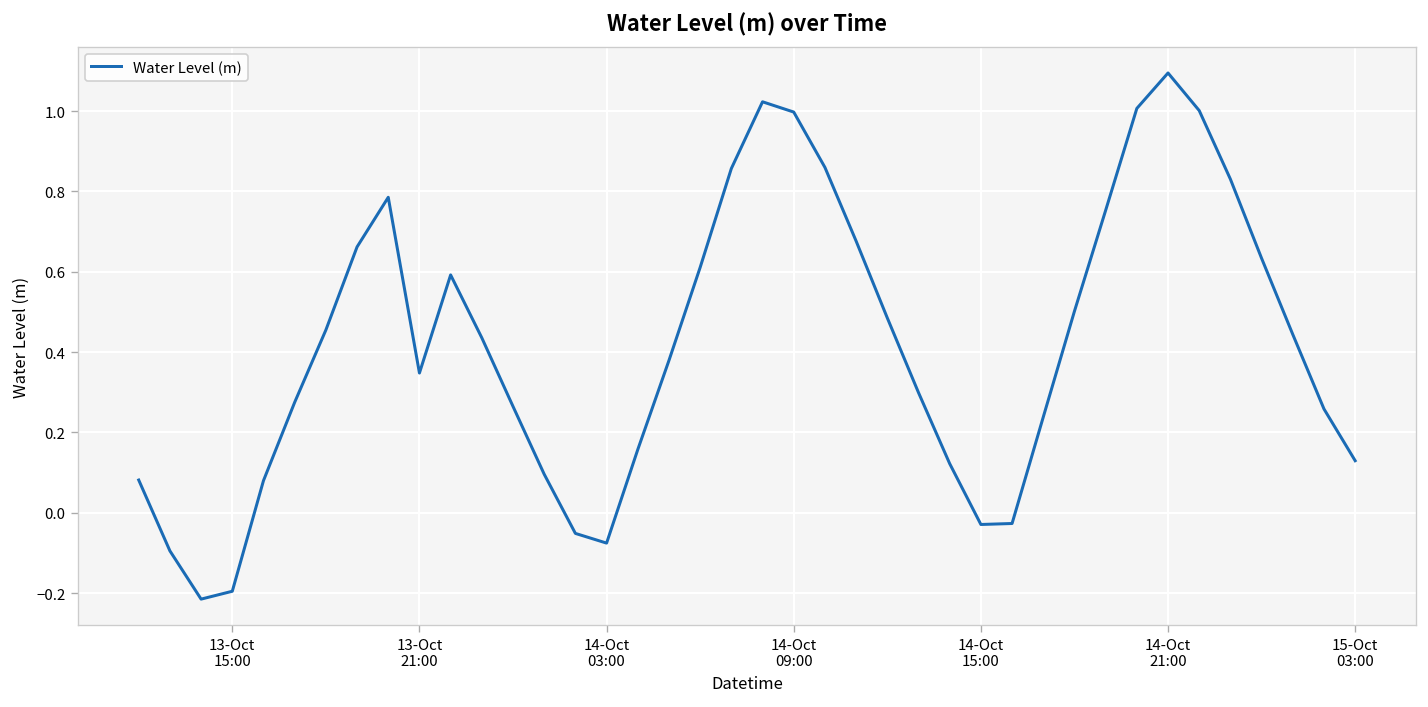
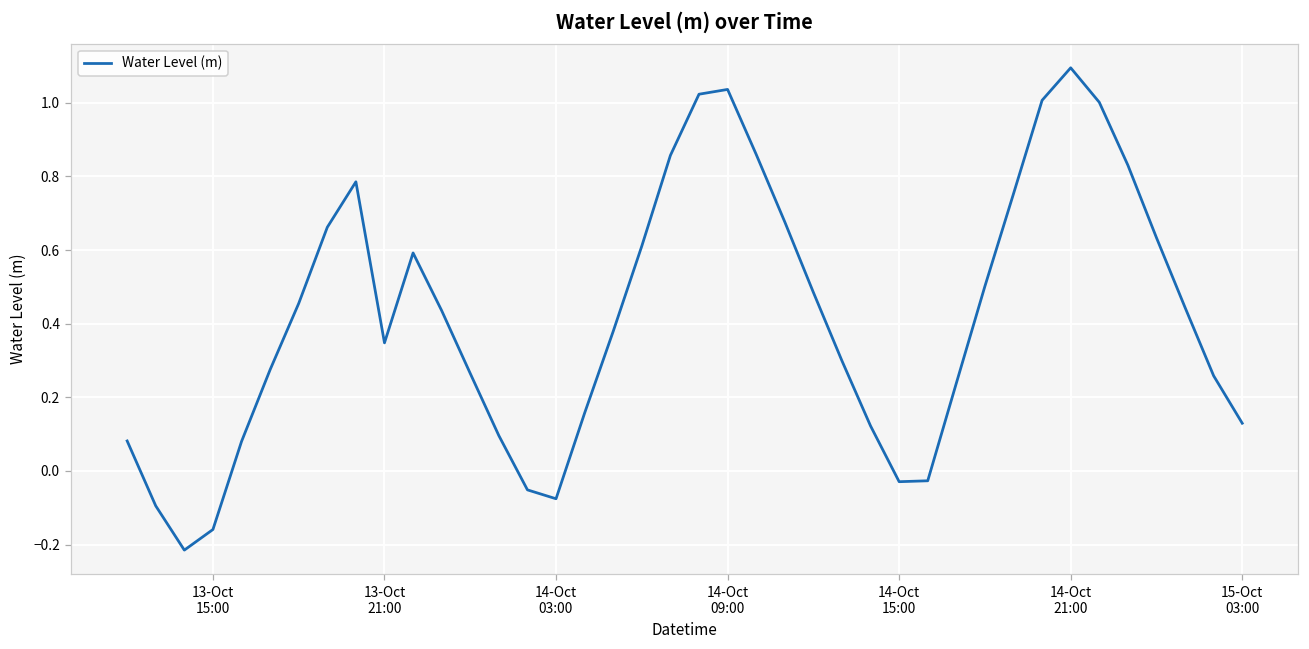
13-Oct 15:00: -0.20 -> -0.16
14-Oct 09:00: 1.00 -> 1.04
